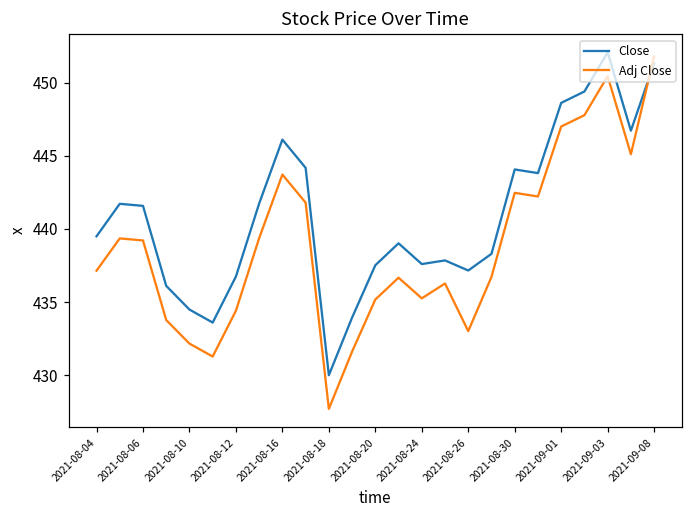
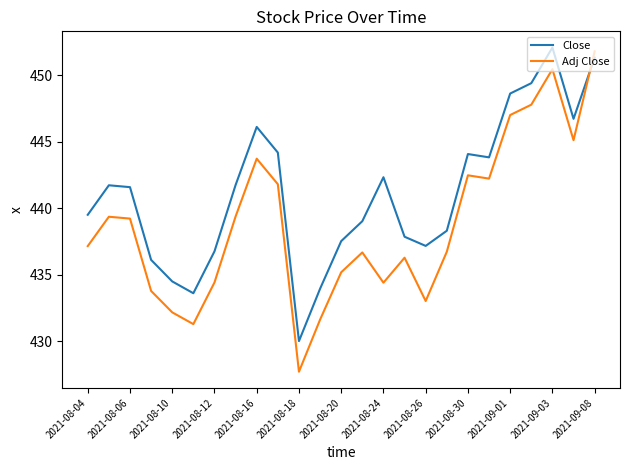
Close, 2021-08-24: 437.6 -> 442.3
Adj Close, 2021-08-24: 435.3 -> 434.4
